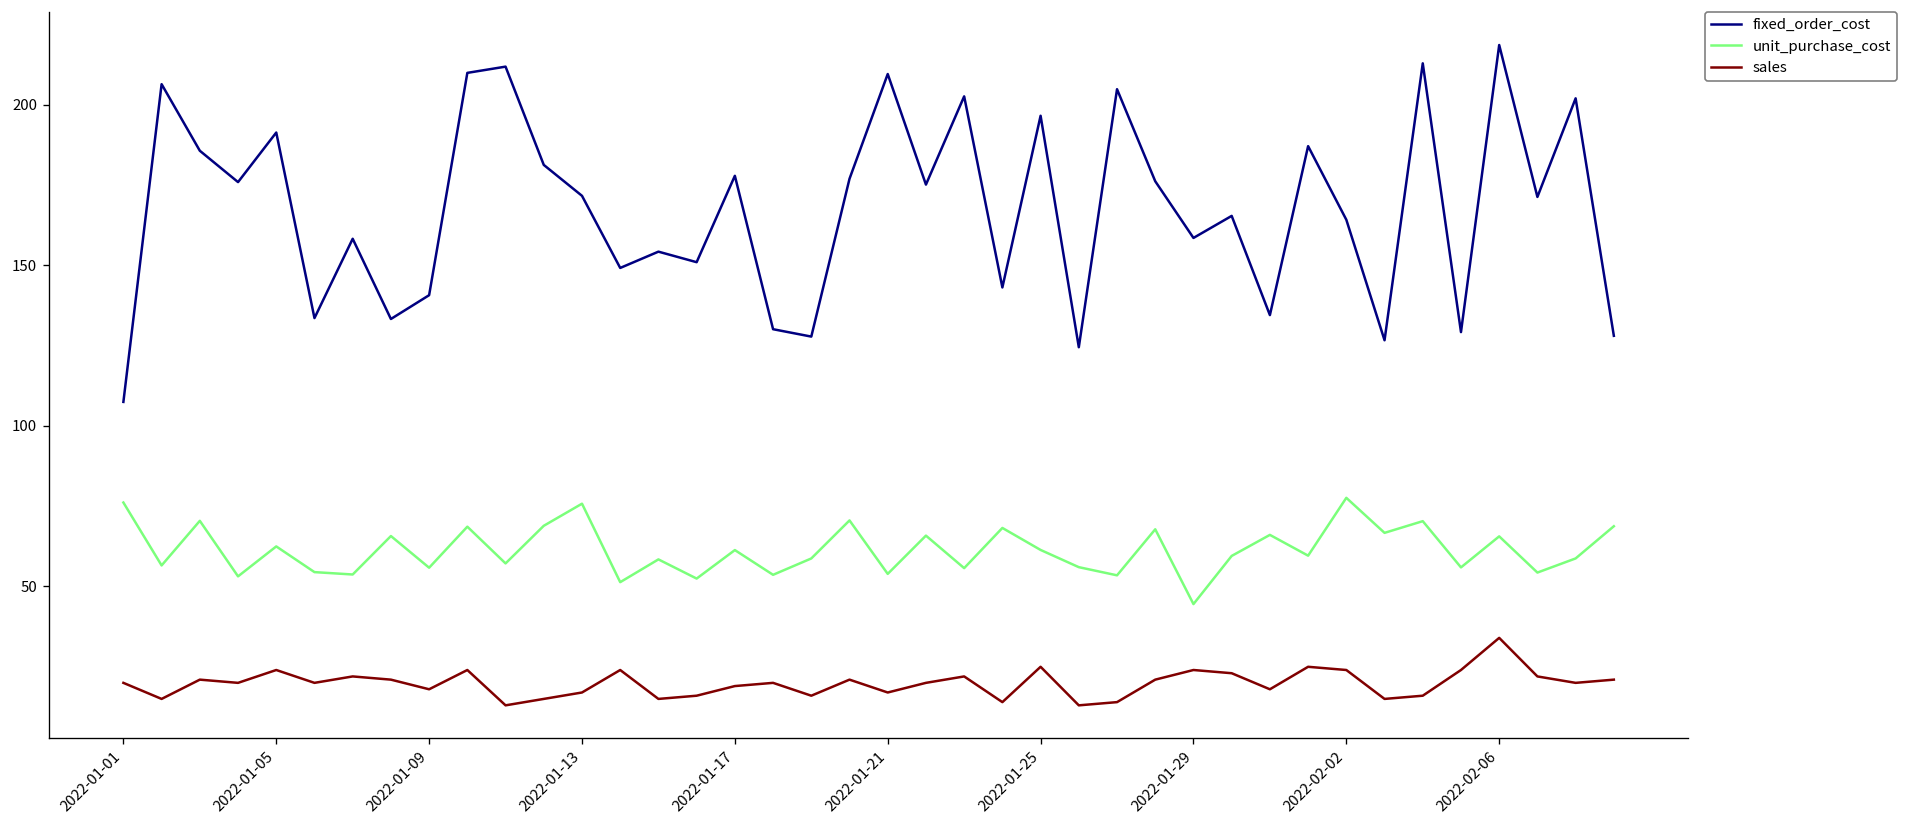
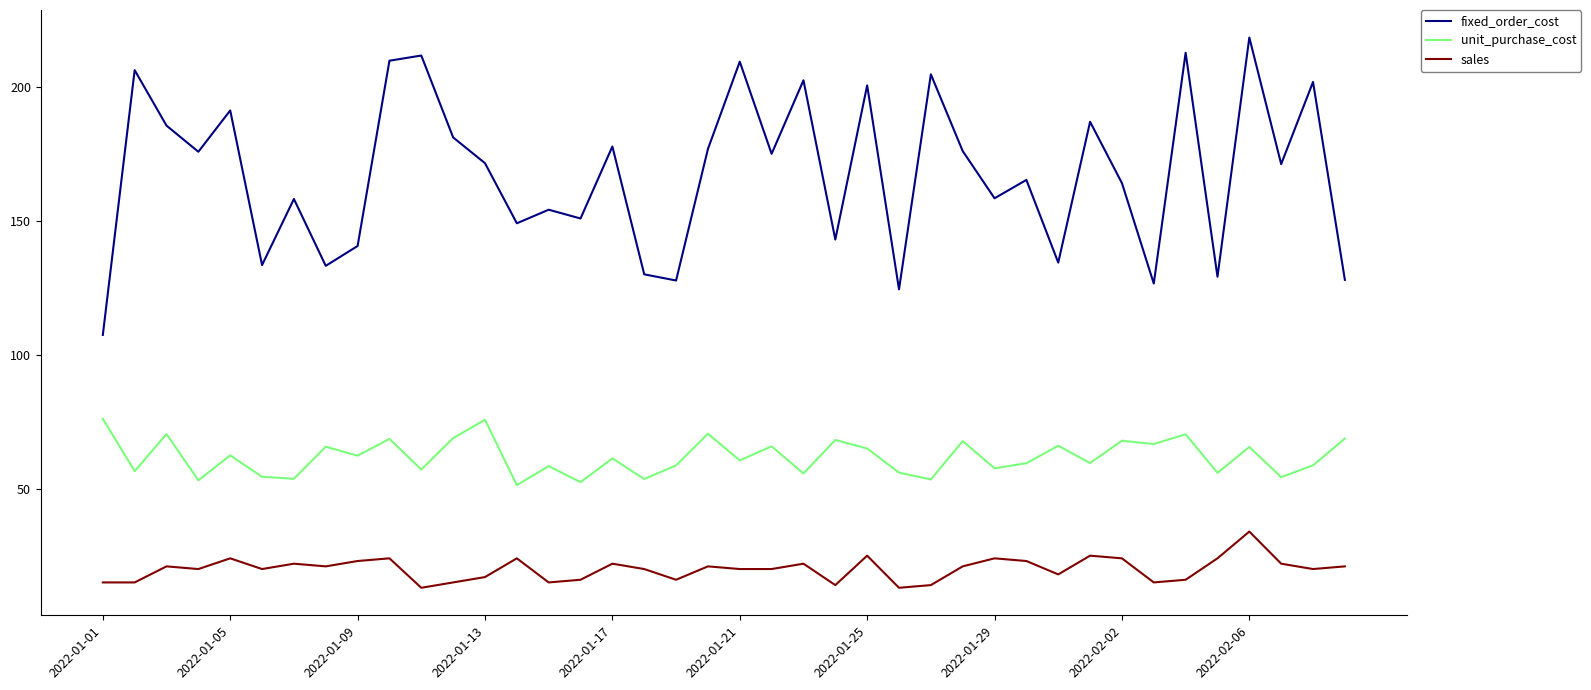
sales, 2022-01-01: 20 -> 15
unit_purchase_cost, 2022-01-09: 56 -> 62
sales, 2022-01-09: 18 -> 23
sales, 2022-01-17: 19 -> 22
unit_purchase_cost, 2022-01-21: 54 -> 61
sales, 2022-01-21: 17 -> 20
fixed_order_cost, 2022-01-25: 197 -> 201
unit_purchase_cost, 2022-01-25: 61 -> 65
unit_purchase_cost, 2022-01-29: 45 -> 58
unit_purchase_cost, 2022-02-02: 78 -> 68
